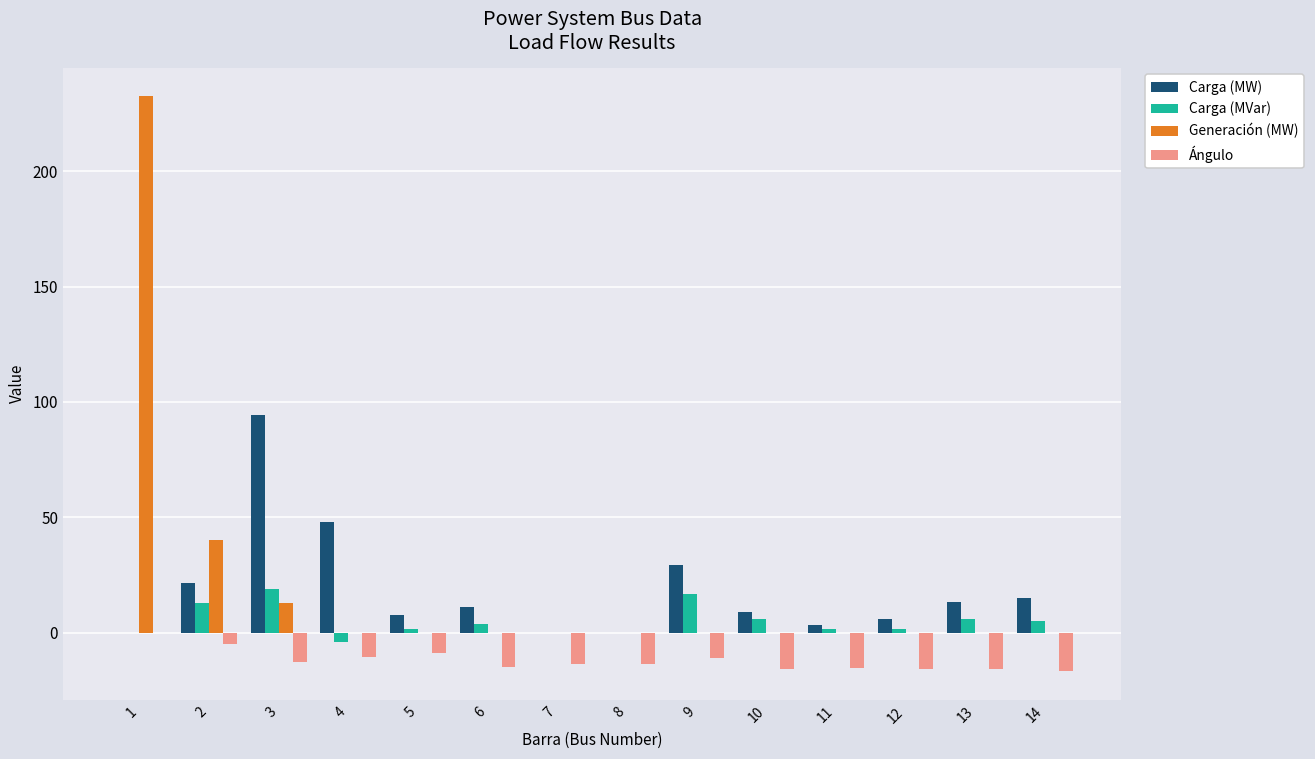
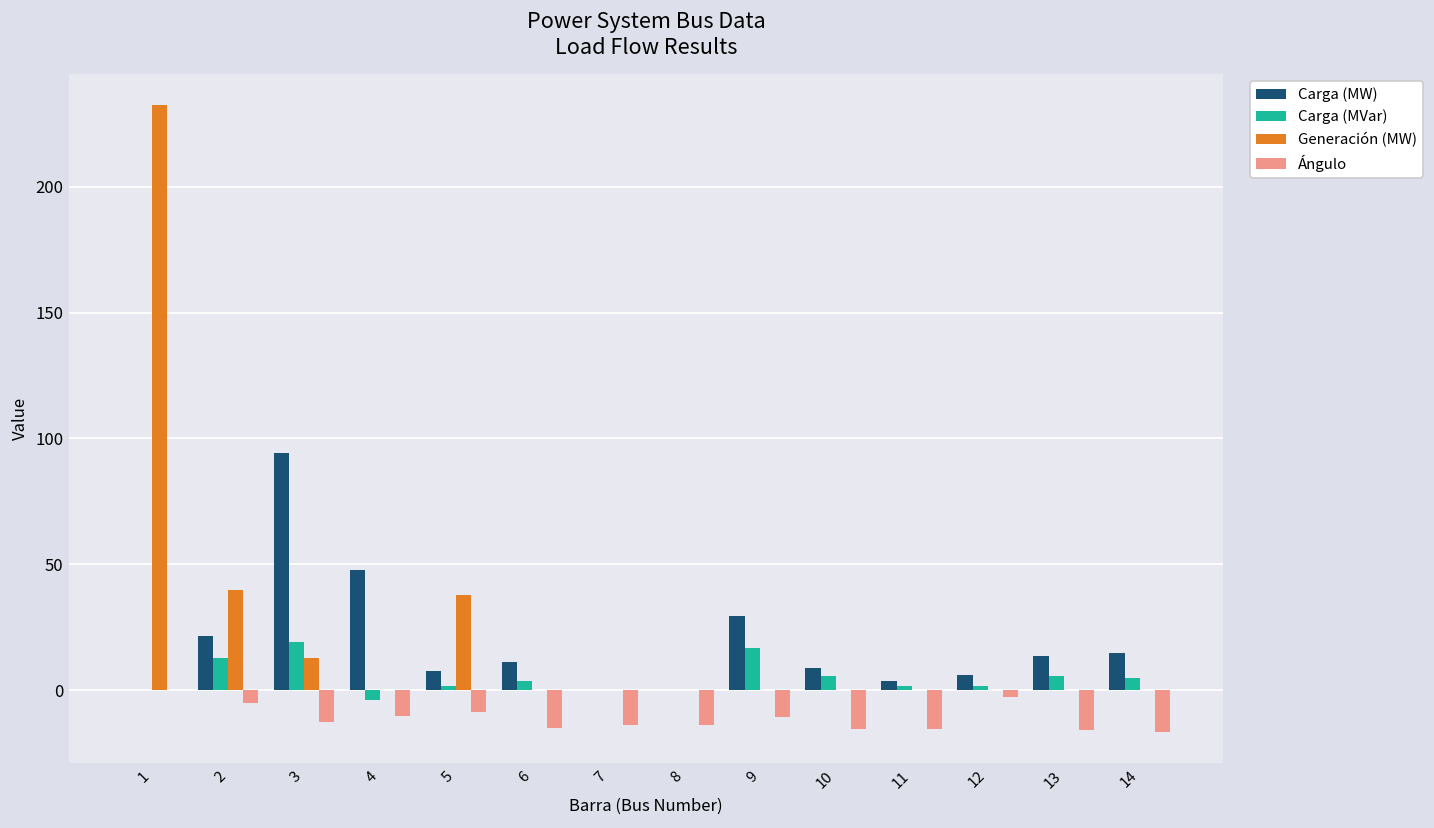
Generación (MW), 5: 0 -> 38
Ángulo, 12: -16 -> -3
